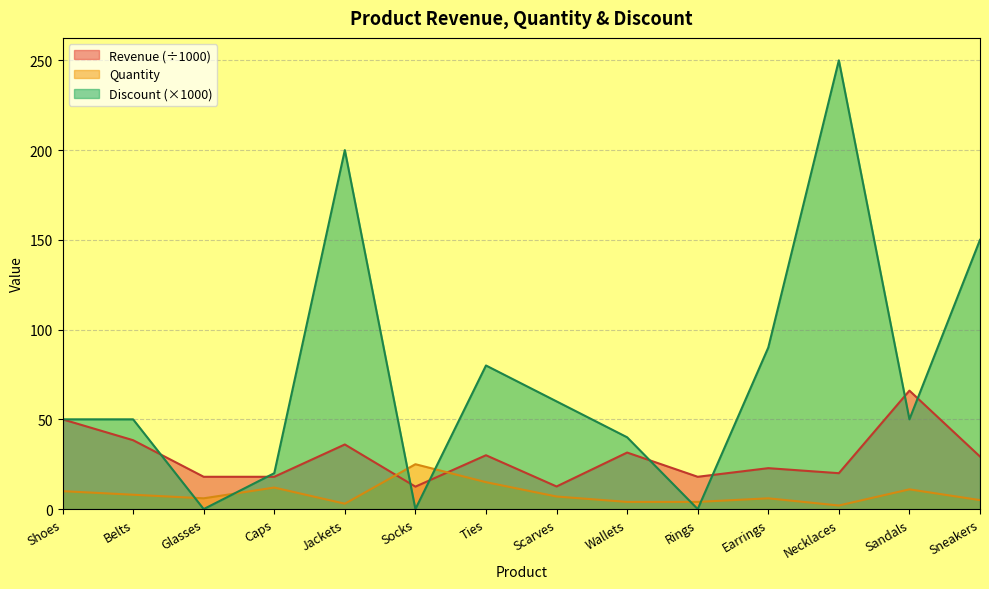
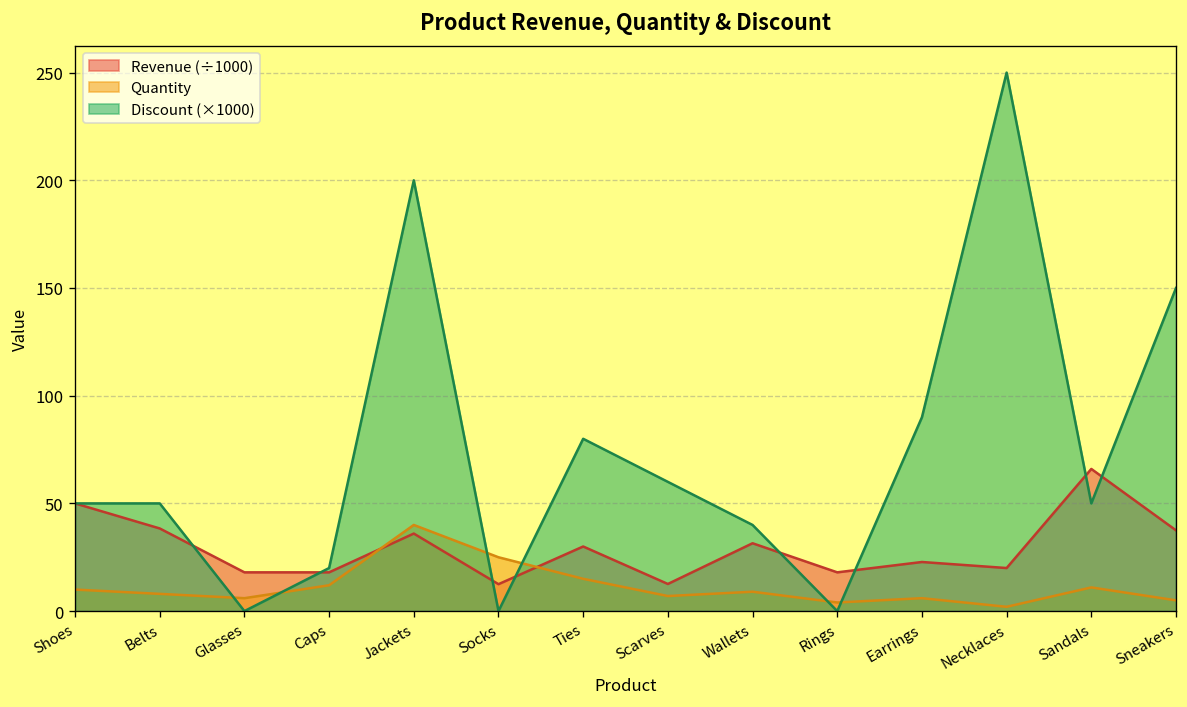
Quantity, Jackets: 3 -> 40
Quantity, Wallets: 4 -> 9
Revenue (÷1000), Sneakers: 29 -> 38
